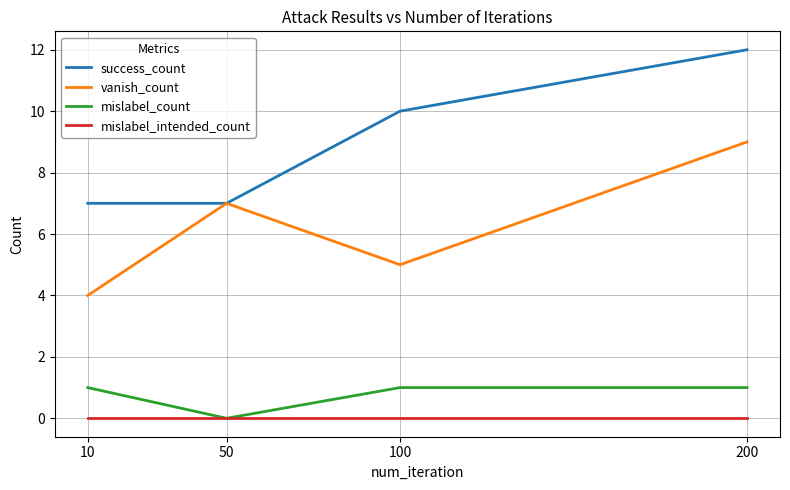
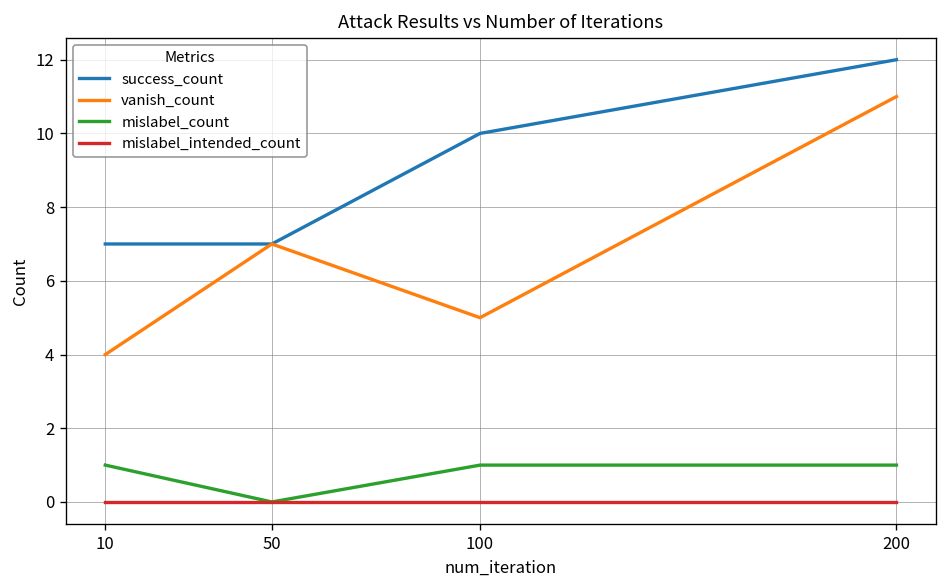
vanish_count, 200: 9 -> 11
